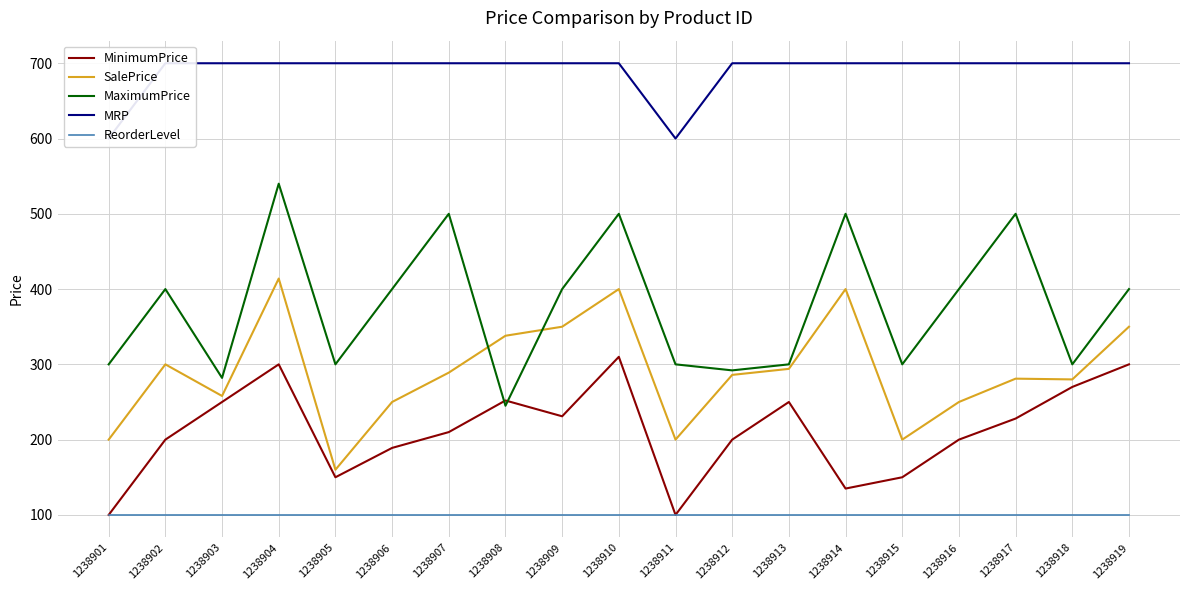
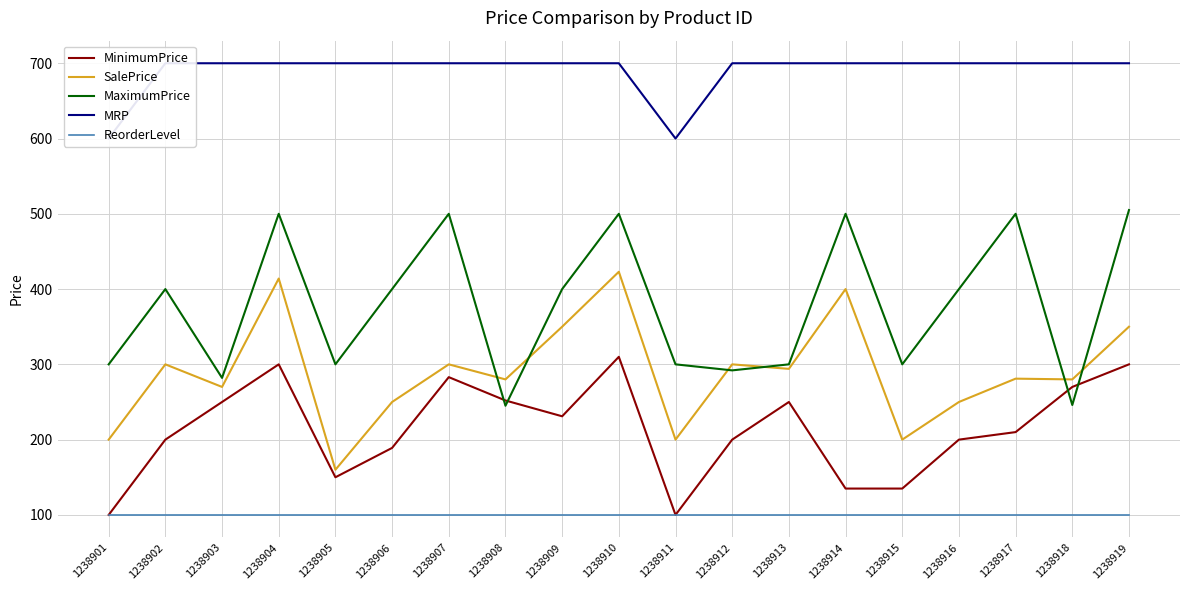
SalePrice, 1238903: 260 -> 270
MaximumPrice, 1238904: 540 -> 500
MinimumPrice, 1238907: 210 -> 280
SalePrice, 1238907: 290 -> 300
SalePrice, 1238908: 340 -> 280
SalePrice, 1238910: 400 -> 420
SalePrice, 1238912: 290 -> 300
MinimumPrice, 1238915: 150 -> 140
MinimumPrice, 1238917: 230 -> 210
MaximumPrice, 1238918: 300 -> 250
MaximumPrice, 1238919: 400 -> 510
